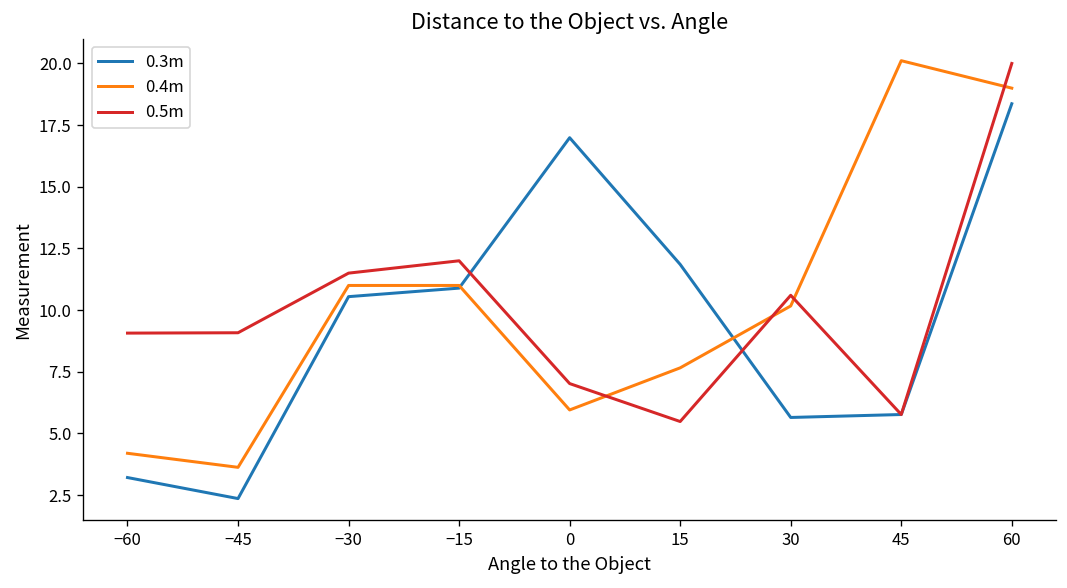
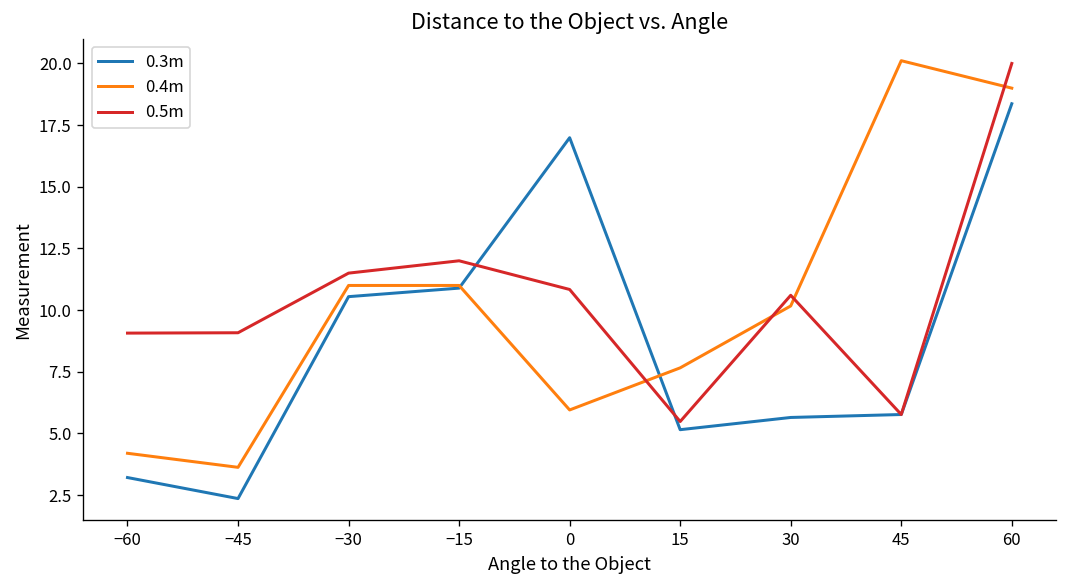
0.5m, 0: 7.0 -> 10.8
0.3m, 15: 11.9 -> 5.2
